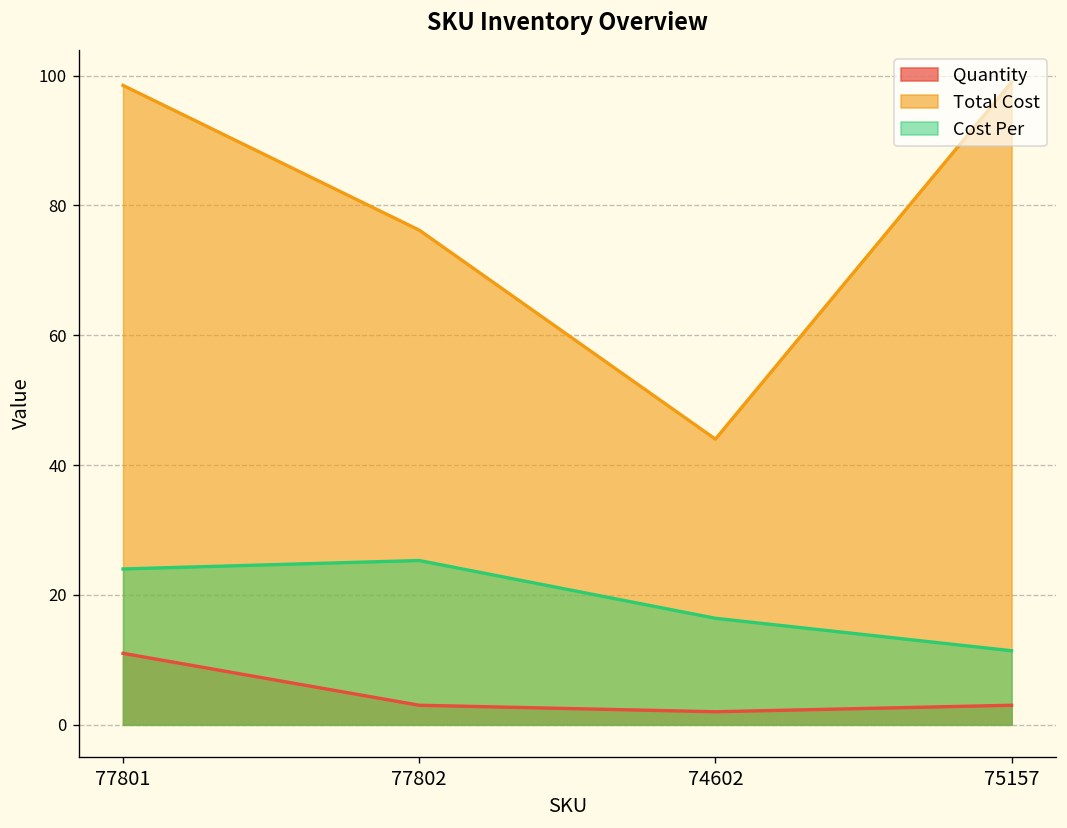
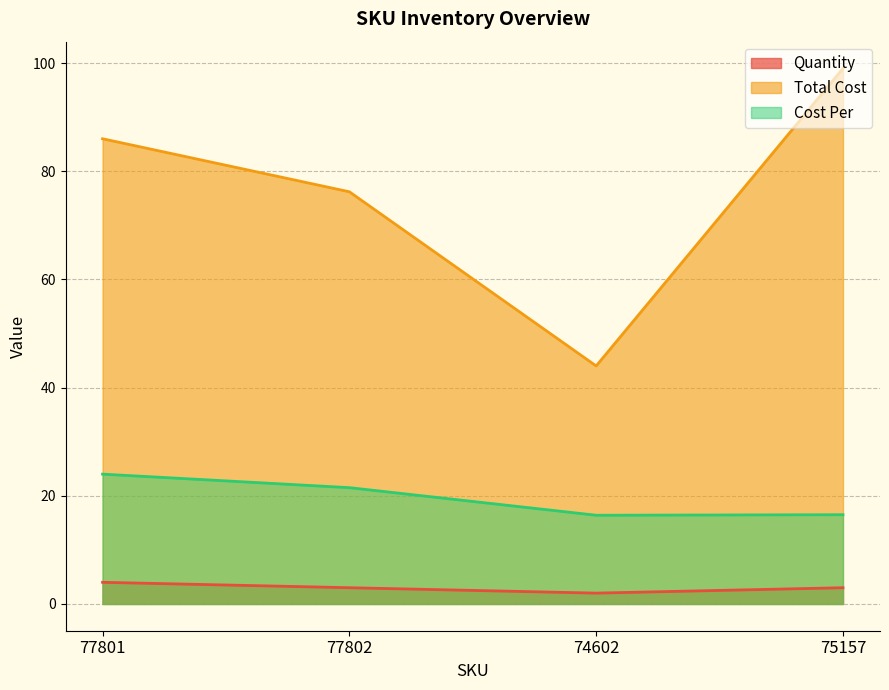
Quantity, 77801: 11 -> 4
Total Cost, 77801: 99 -> 86
Cost Per, 77802: 25 -> 22
Cost Per, 75157: 11 -> 17
